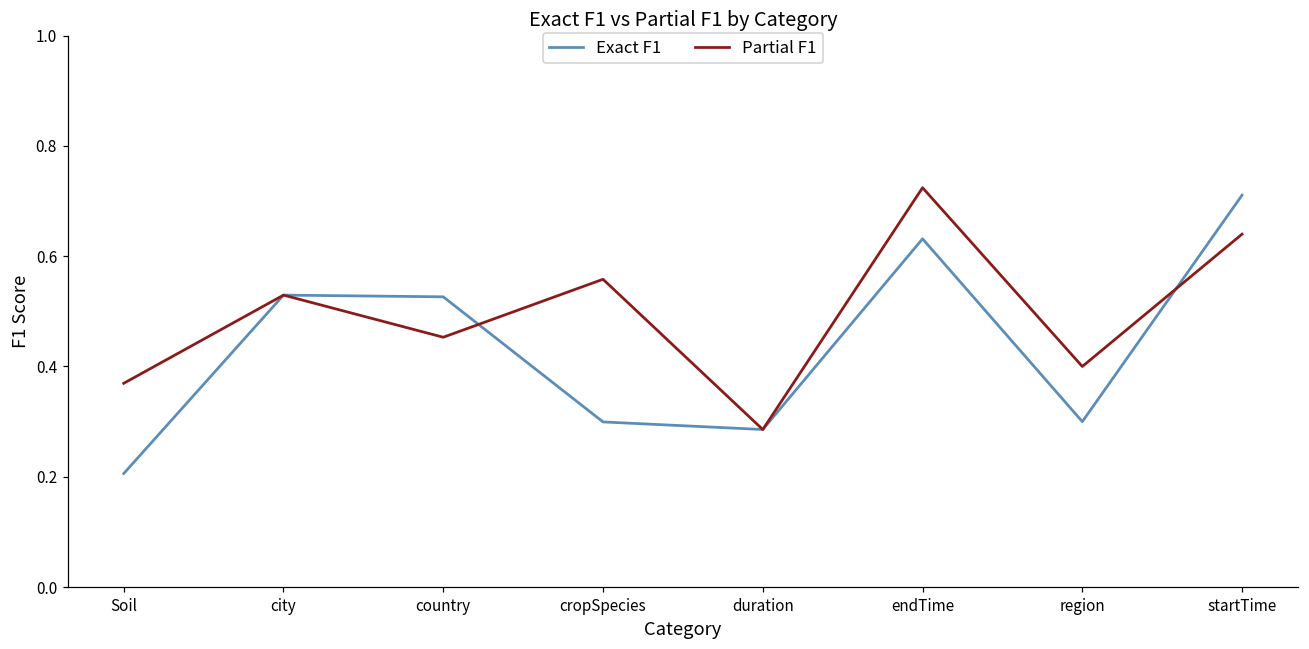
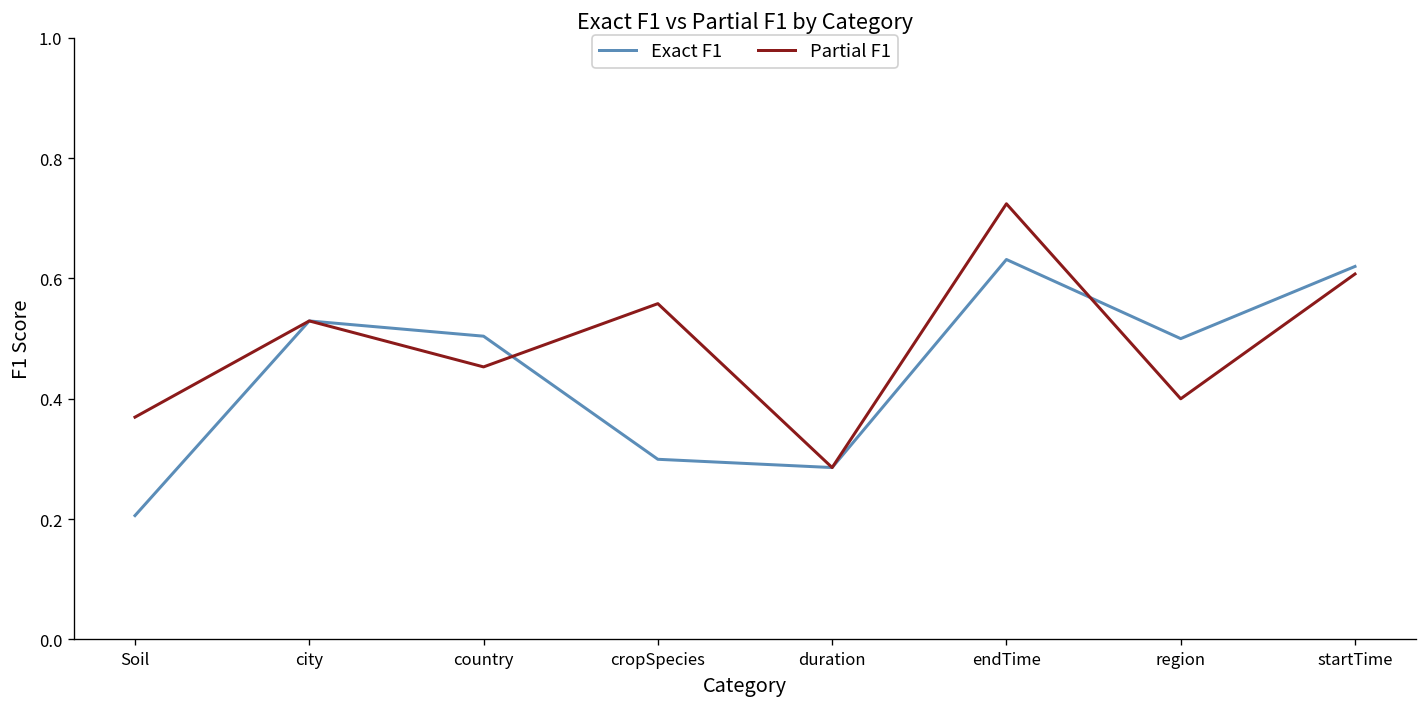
Exact F1, country: 0.53 -> 0.50
Exact F1, region: 0.3 -> 0.5
Exact F1, startTime: 0.71 -> 0.62
Partial F1, startTime: 0.64 -> 0.61
